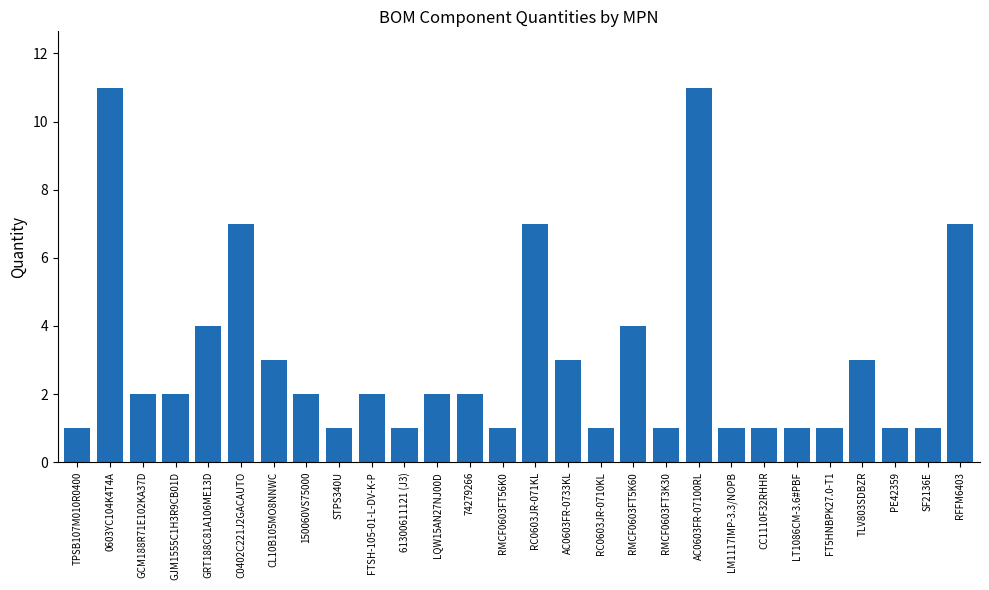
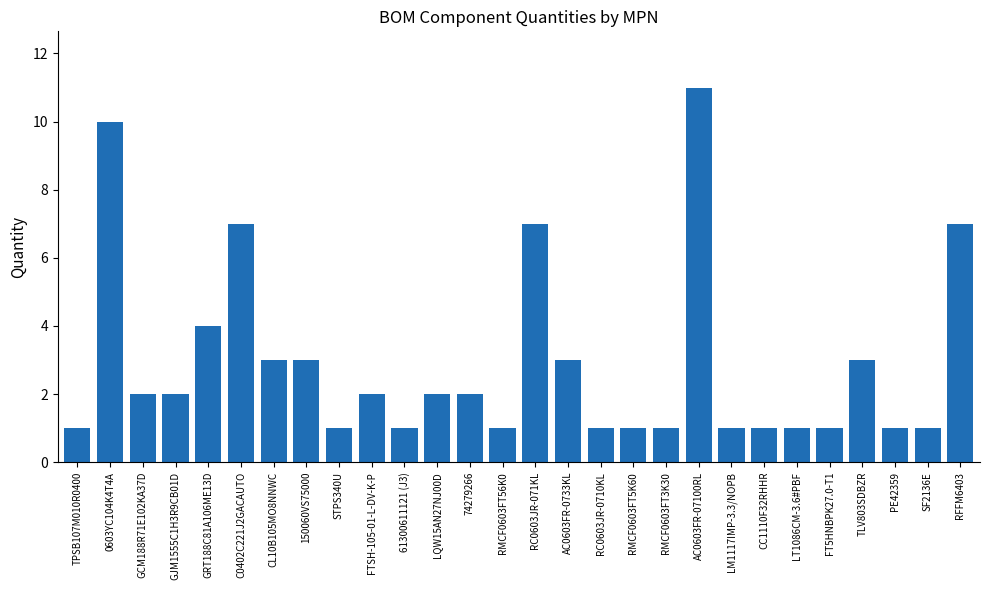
0603YC104K4T4A: 11 -> 10
150060VS75000: 2 -> 3
RMCF0603FT5K60: 4 -> 1
